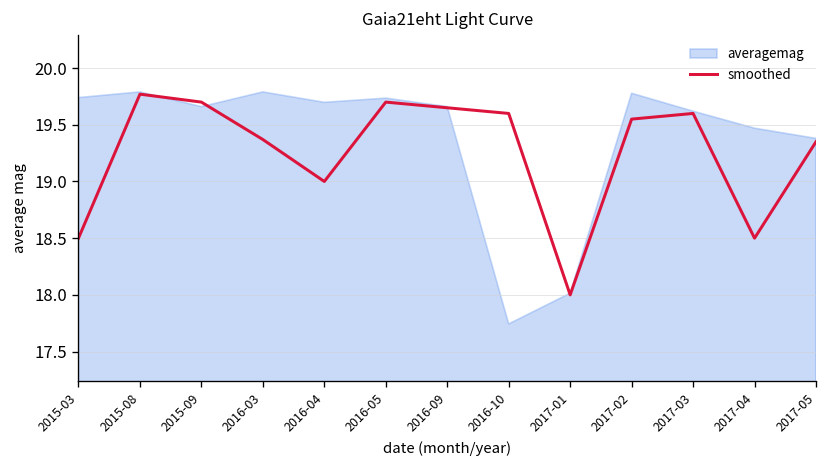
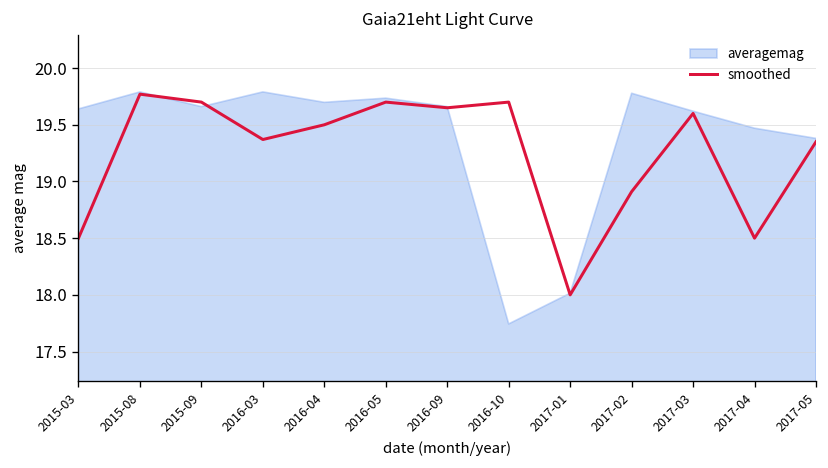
averagemag, 2015-03: 19.7 -> 19.6
smoothed, 2016-04: 19.0 -> 19.5
smoothed, 2016-10: 19.6 -> 19.7
smoothed, 2017-02: 19.6 -> 18.9
